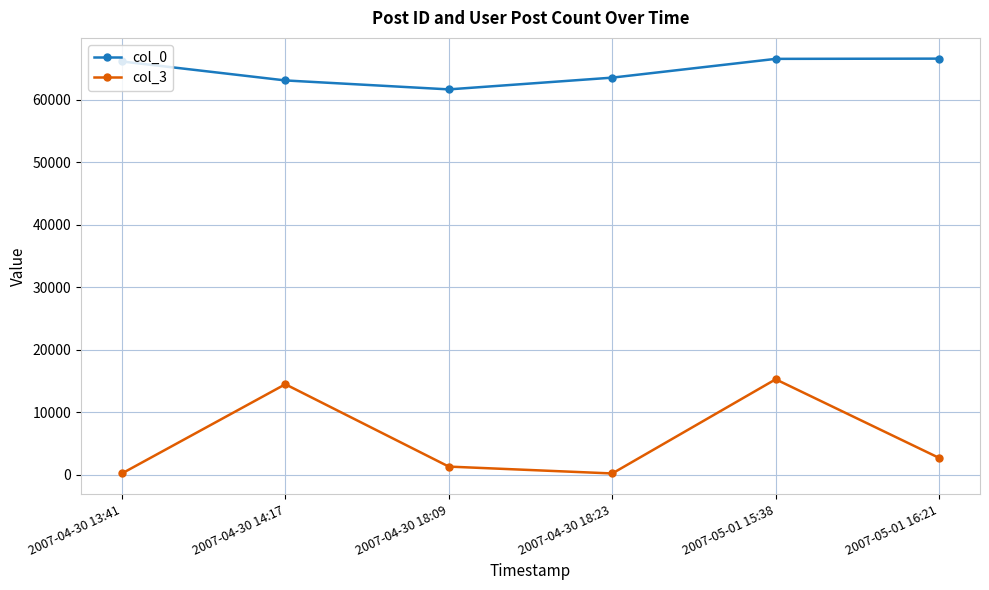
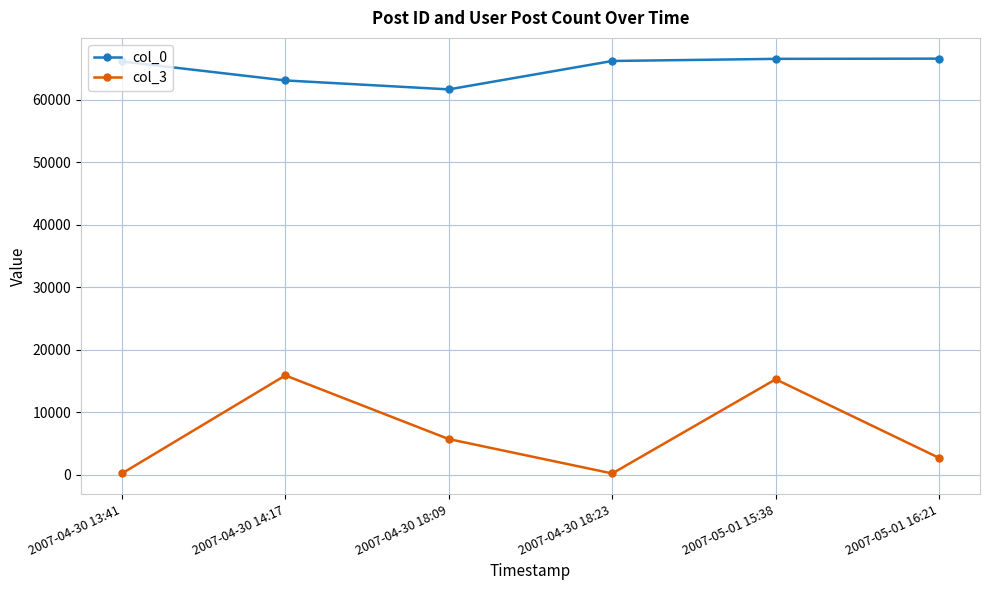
col_3, 2007-04-30 14:17: 14000 -> 16000
col_3, 2007-04-30 18:09: 1000 -> 6000
col_0, 2007-04-30 18:23: 64000 -> 66000
